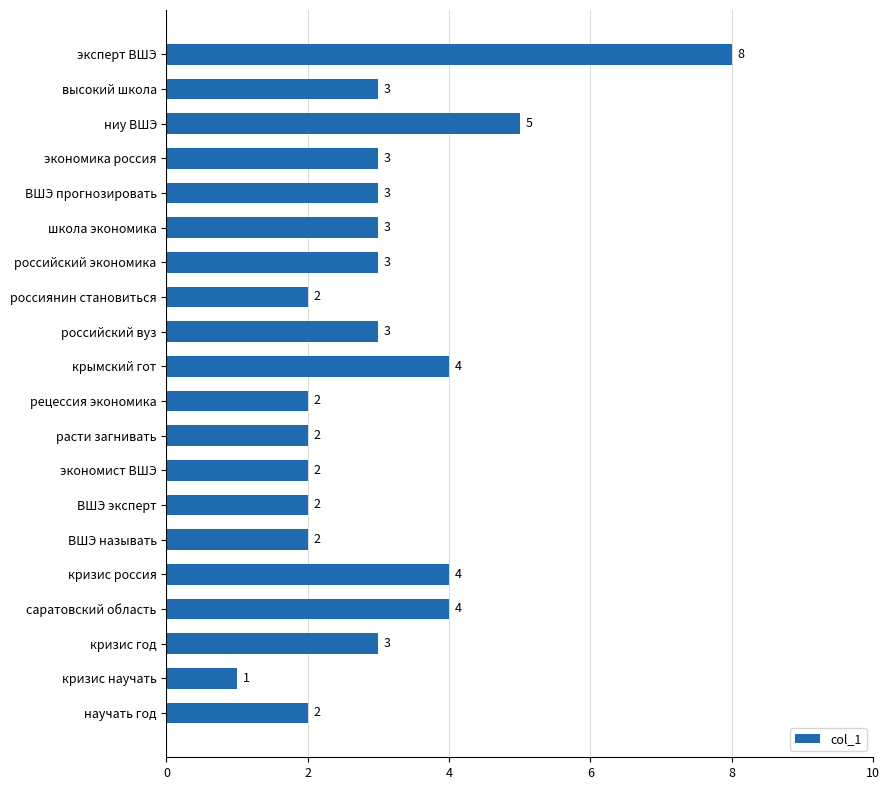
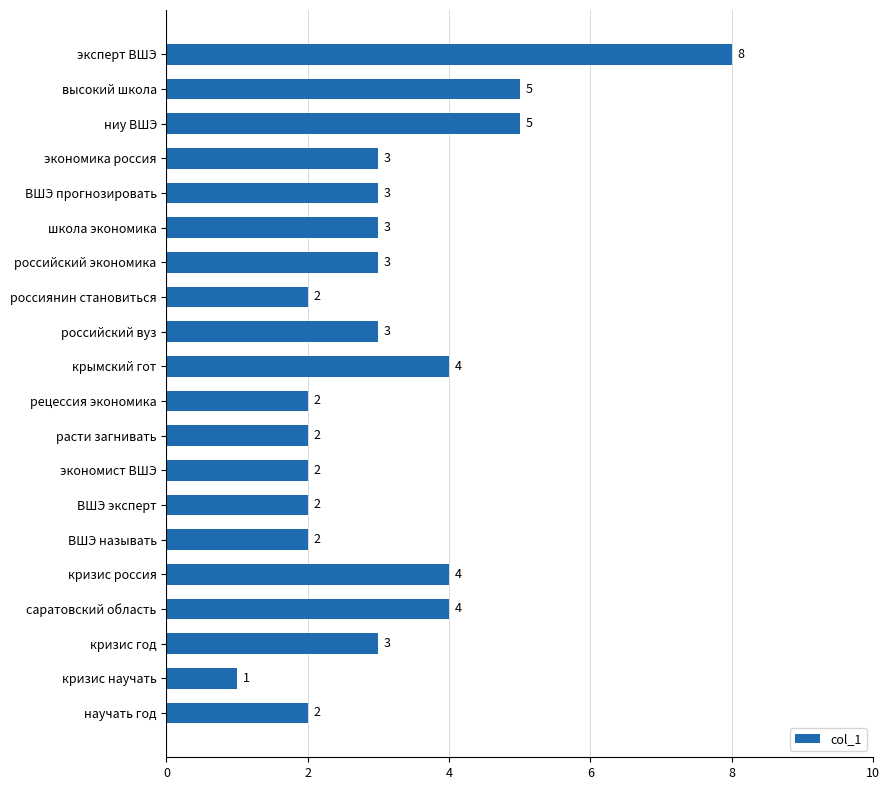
высокий школа: 3 -> 5
